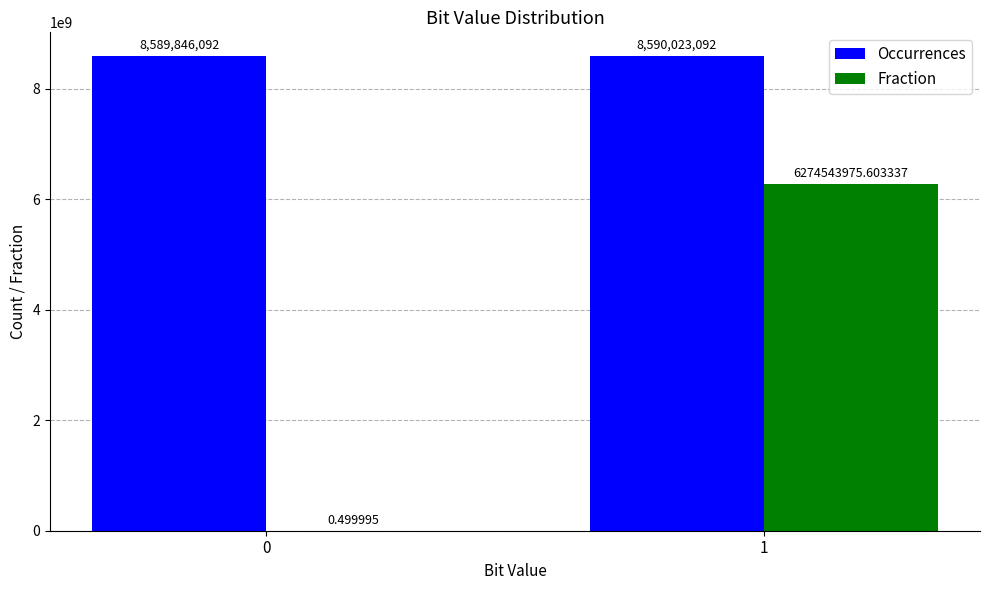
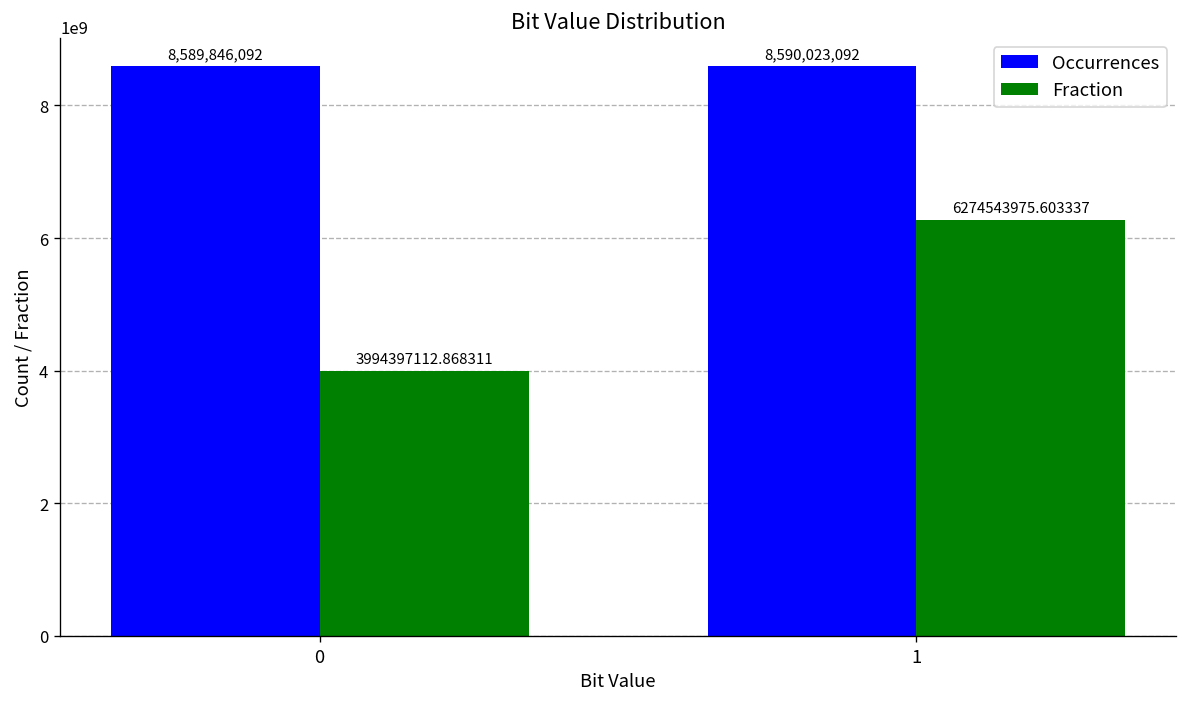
Fraction, 0: 0.499995 -> 3994397112.868311
